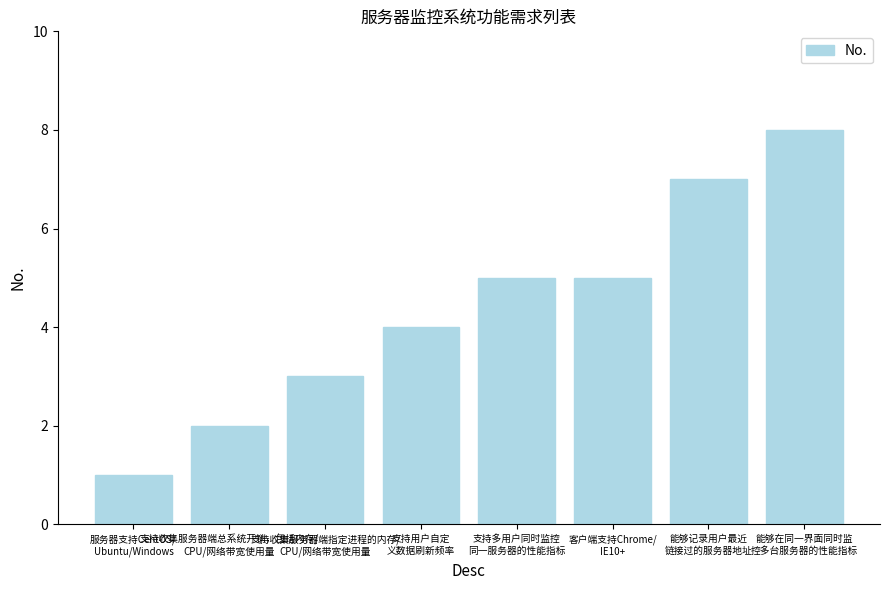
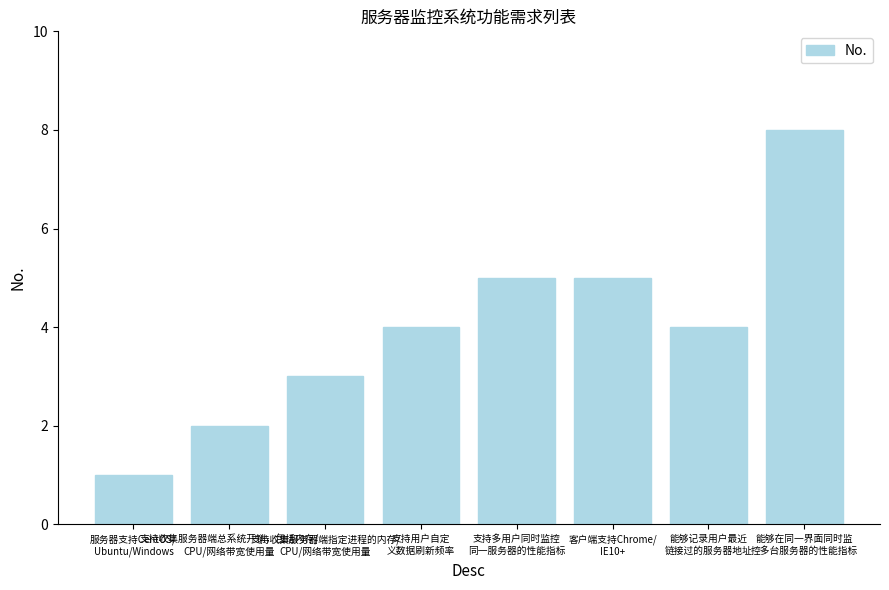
能够记录用户最近 链接过的服务器地址: 7 -> 4
